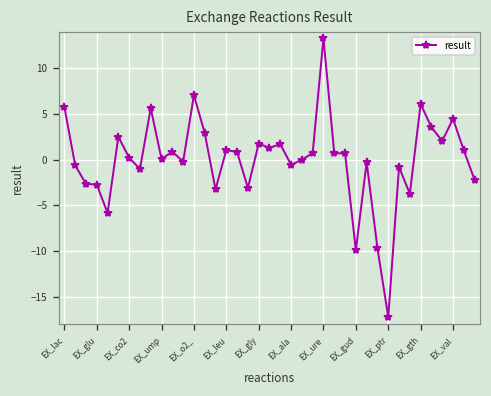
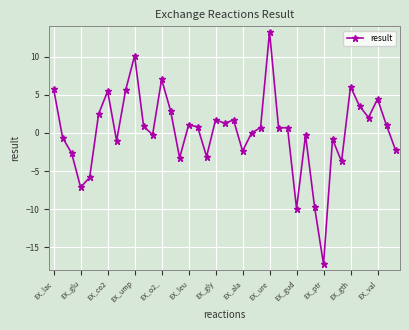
EX_glu: -3 -> -7
EX_co2: 0 -> 5
EX_ump: 0 -> 10
EX_ala: -1 -> -2
